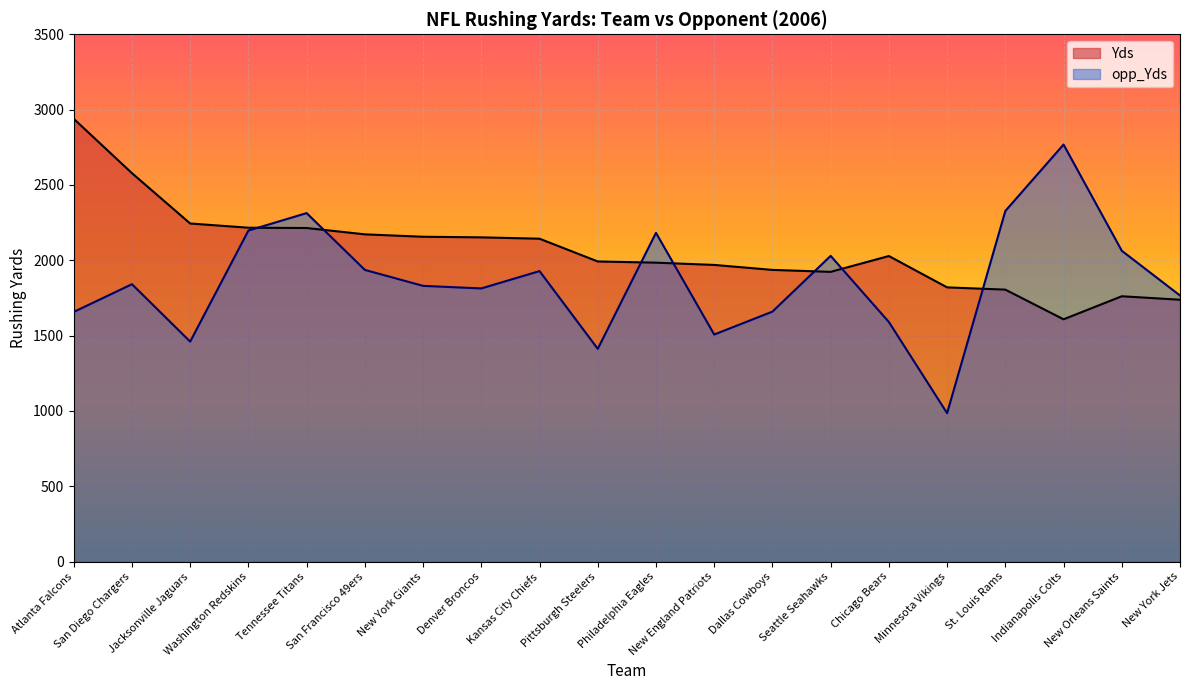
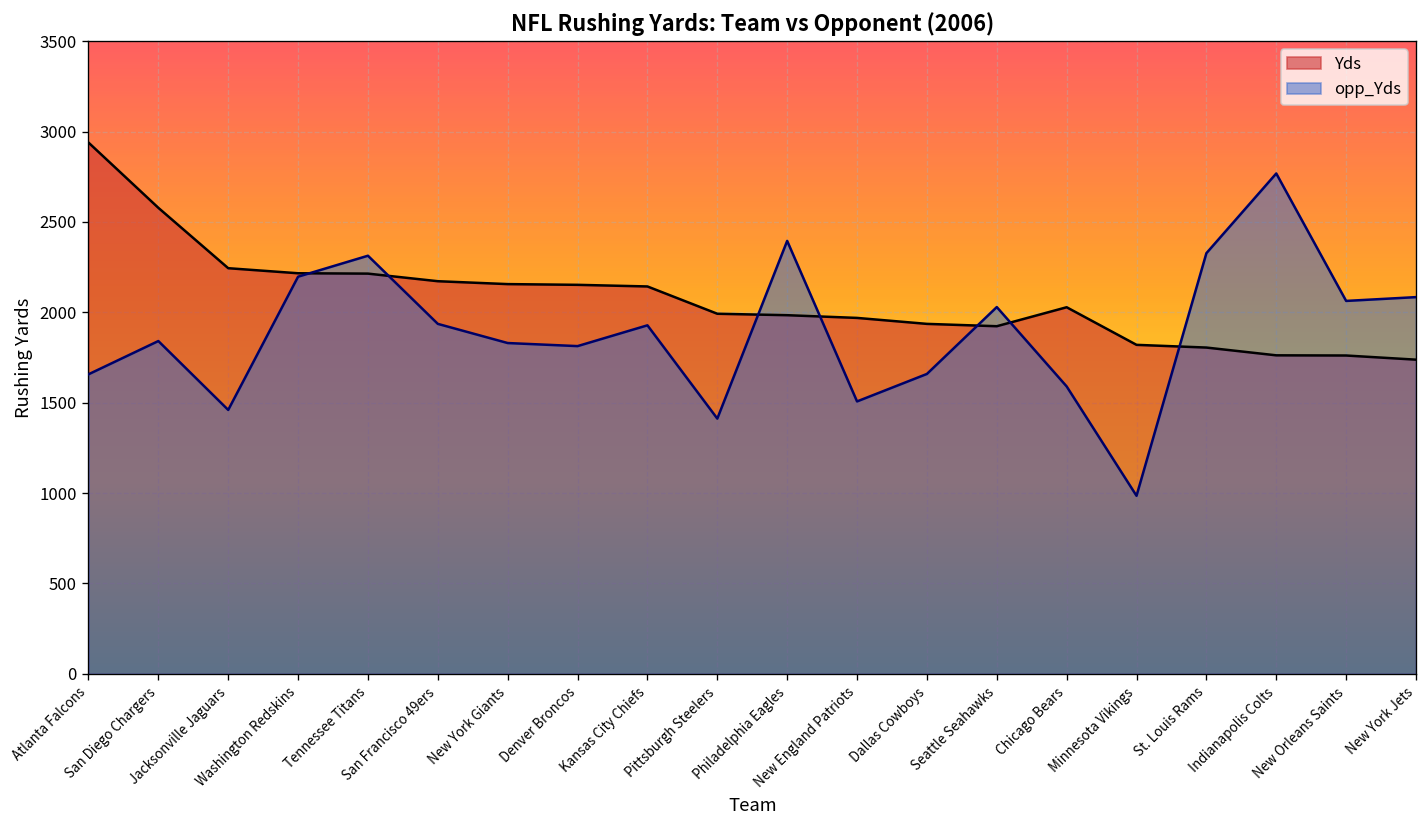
opp_Yds, Philadelphia Eagles: 2180 -> 2400
Yds, Indianapolis Colts: 1610 -> 1760
opp_Yds, New York Jets: 1770 -> 2080
